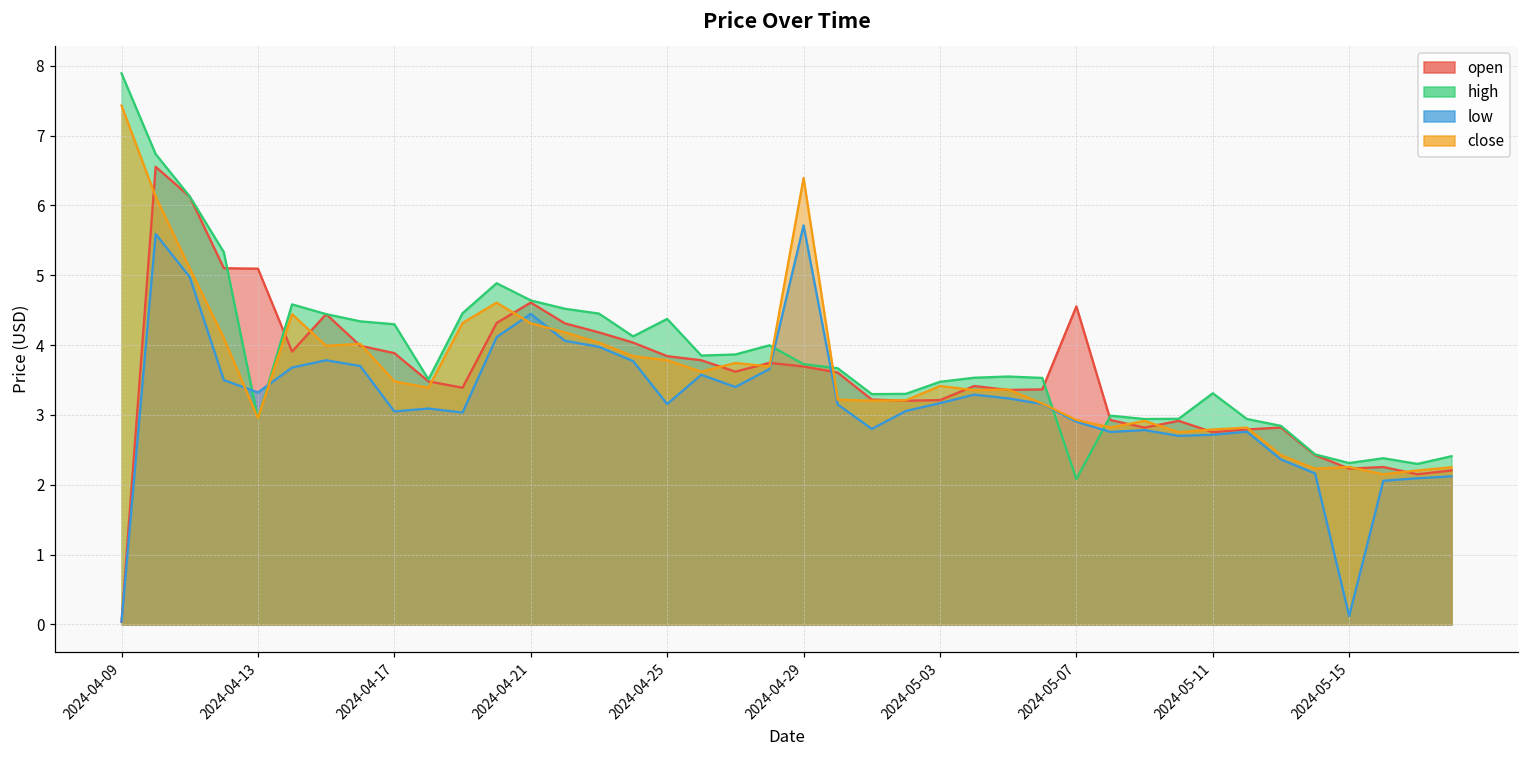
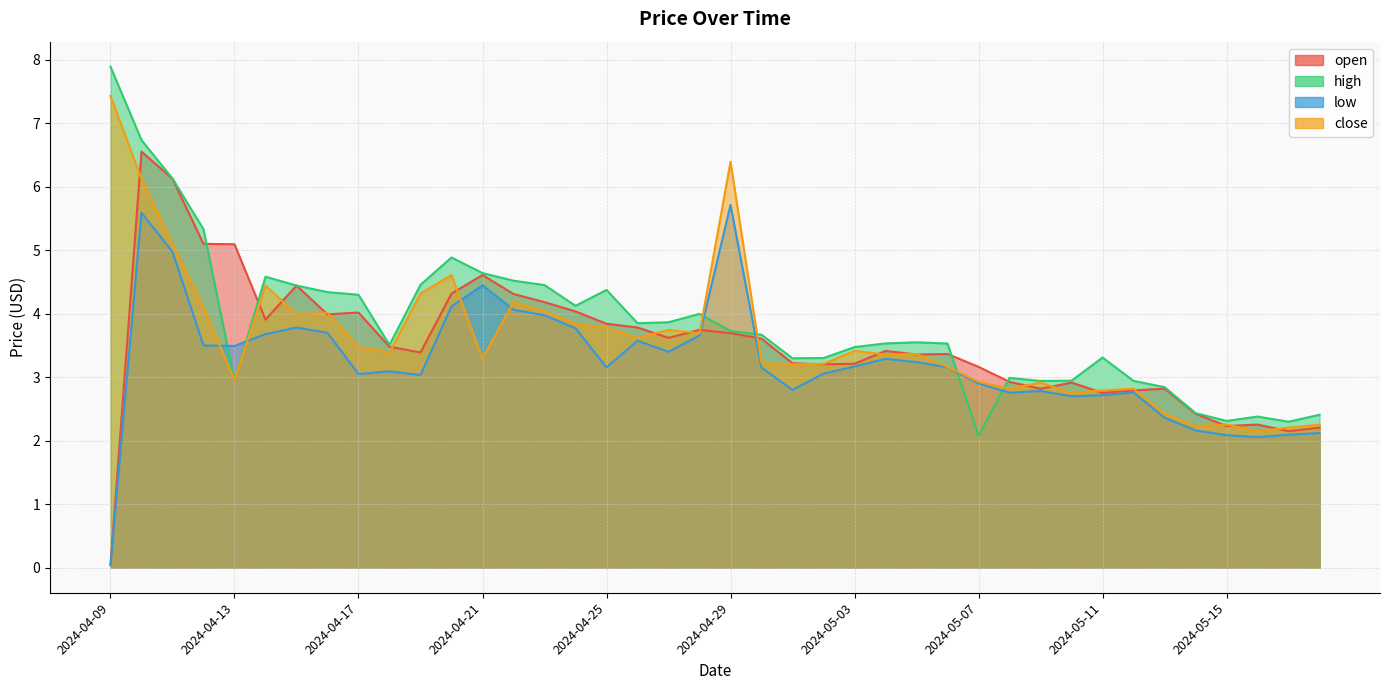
low, 2024-04-13: 3.3 -> 3.5
open, 2024-04-17: 3.9 -> 4.0
close, 2024-04-21: 4.3 -> 3.3
open, 2024-05-07: 4.6 -> 3.2
low, 2024-05-15: 0.1 -> 2.1
